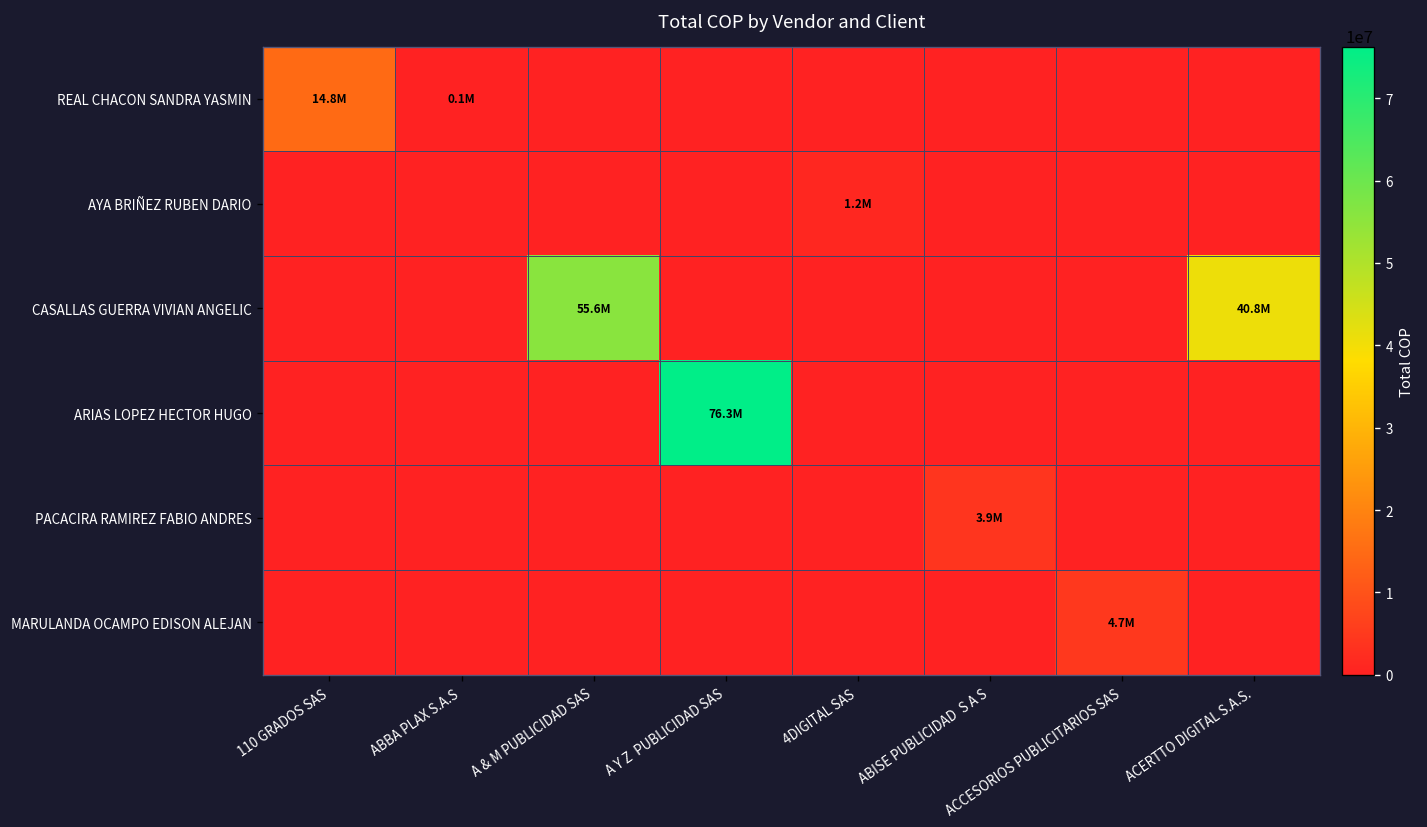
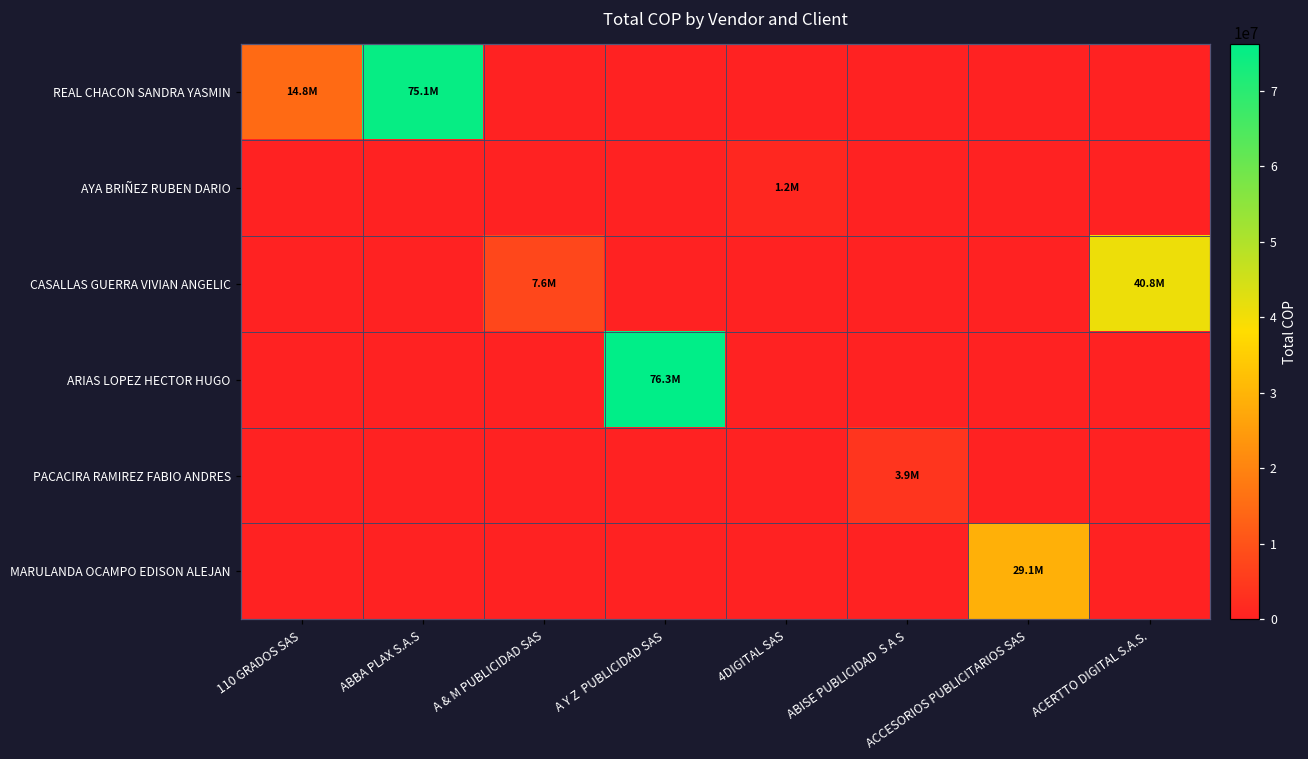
REAL CHACON SANDRA YASMIN, ABBA PLAX S.A.S: 0.1M -> 75.1M
CASALLAS GUERRA VIVIAN ANGELIC, A & M PUBLICIDAD SAS: 55.6M -> 7.6M
MARULANDA OCAMPO EDISON ALEJAN, ACCESORIOS PUBLICITARIOS SAS: 4.7M -> 29.1M
